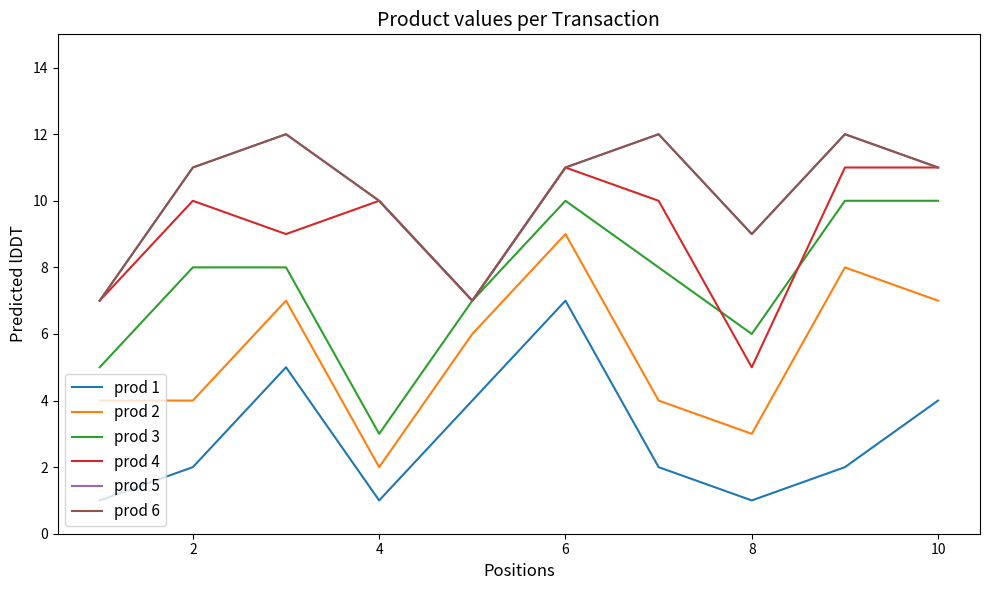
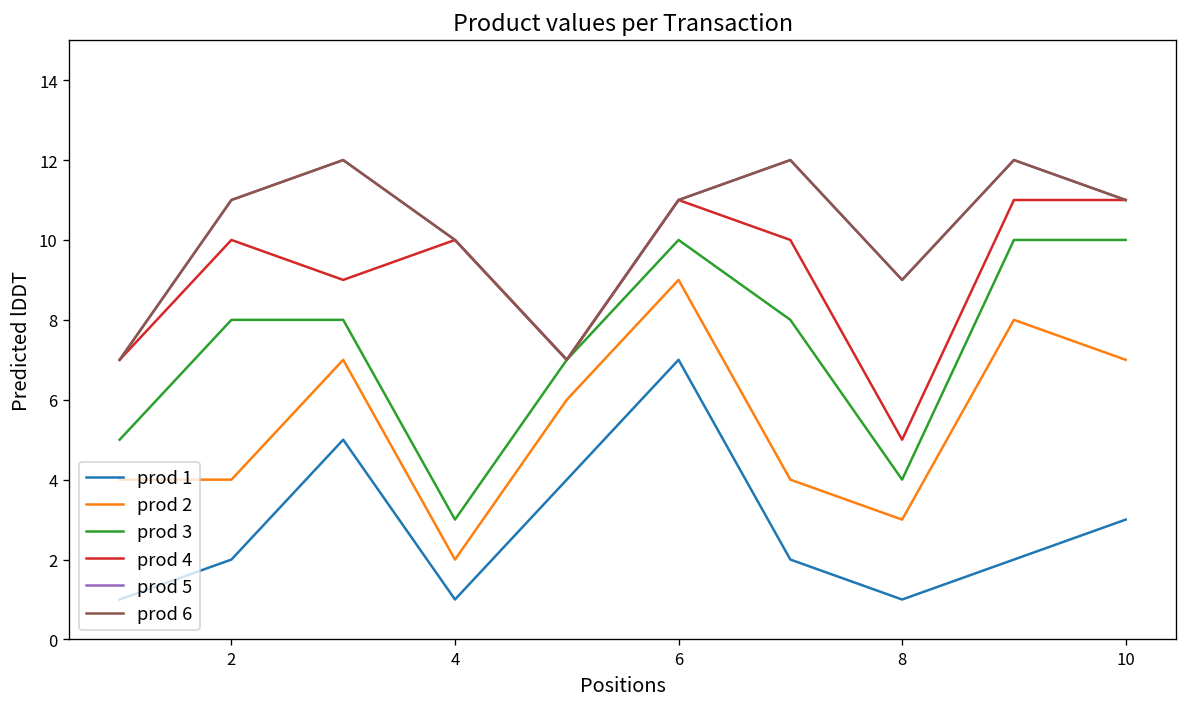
prod 3, 8: 6 -> 4
prod 1, 10: 4 -> 3
